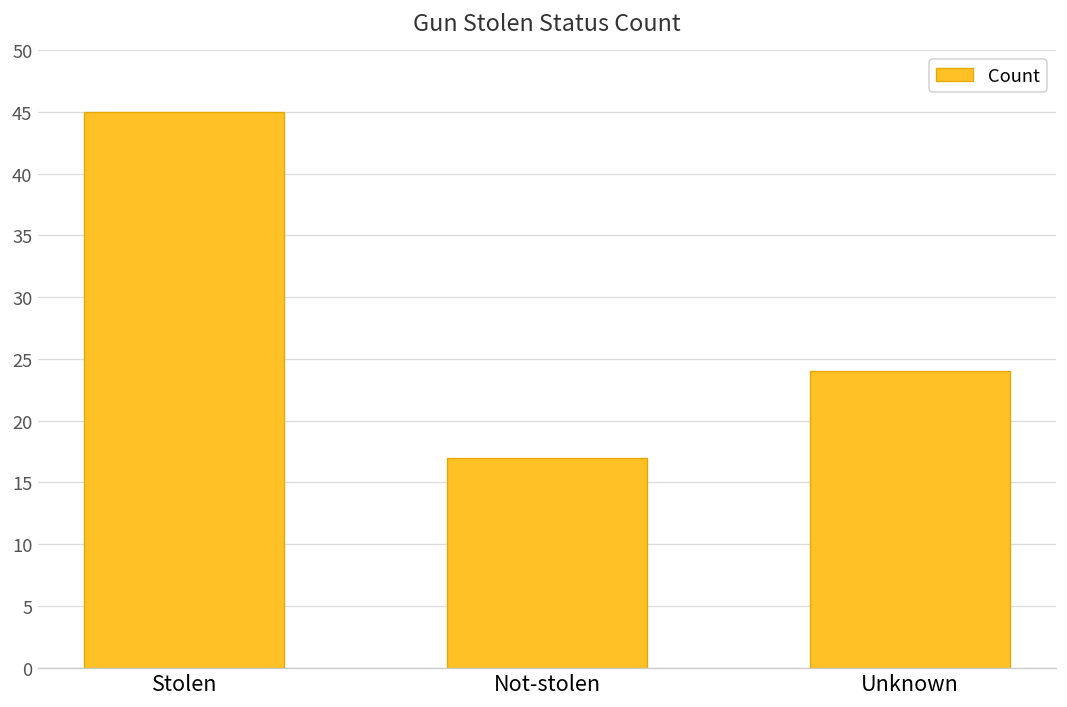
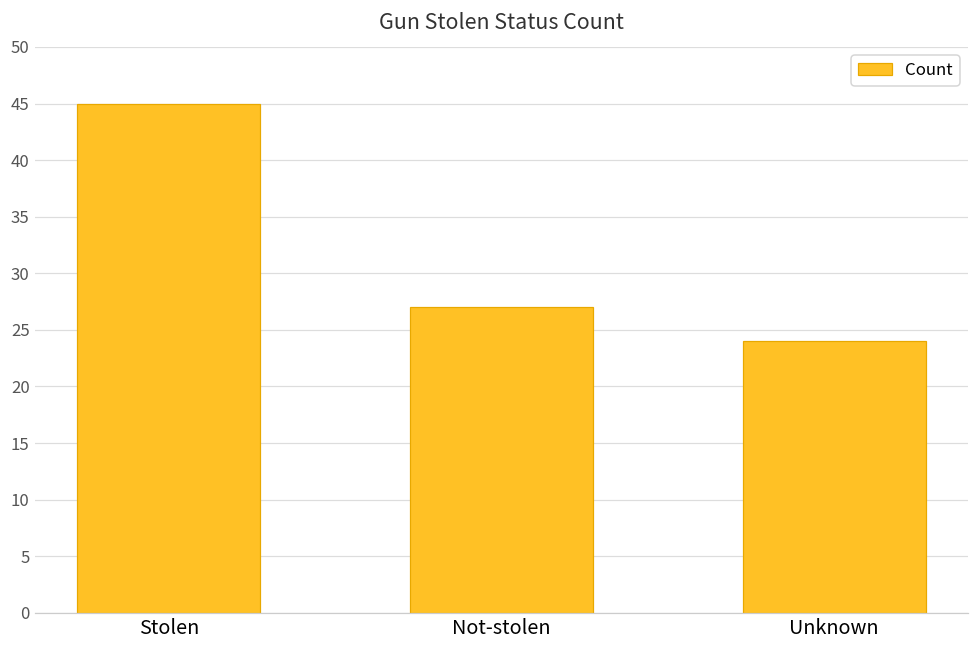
Not-stolen: 17 -> 27
